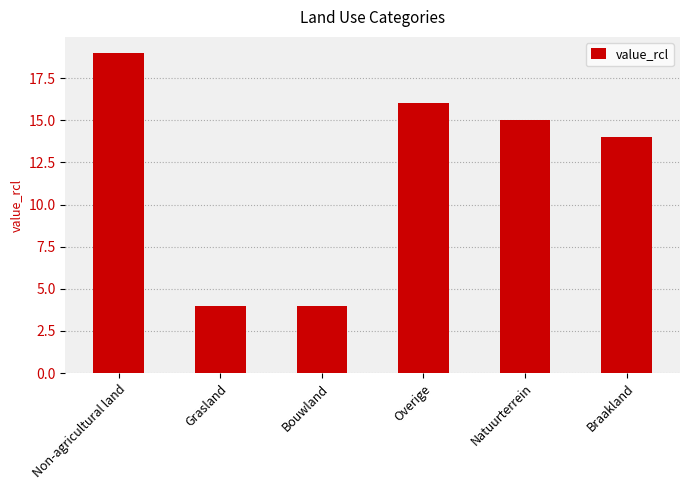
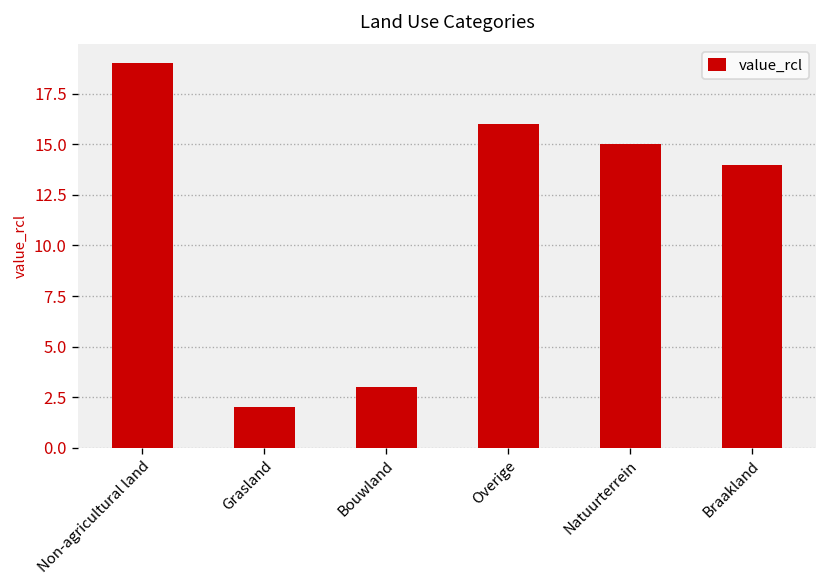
Grasland: 4 -> 2
Bouwland: 4 -> 3
